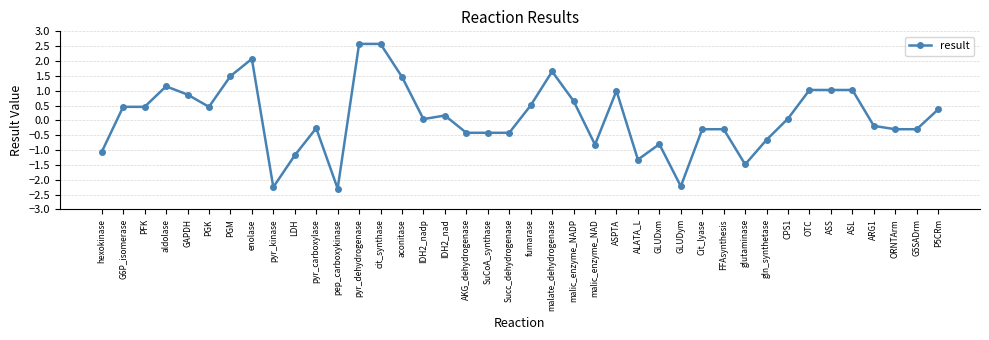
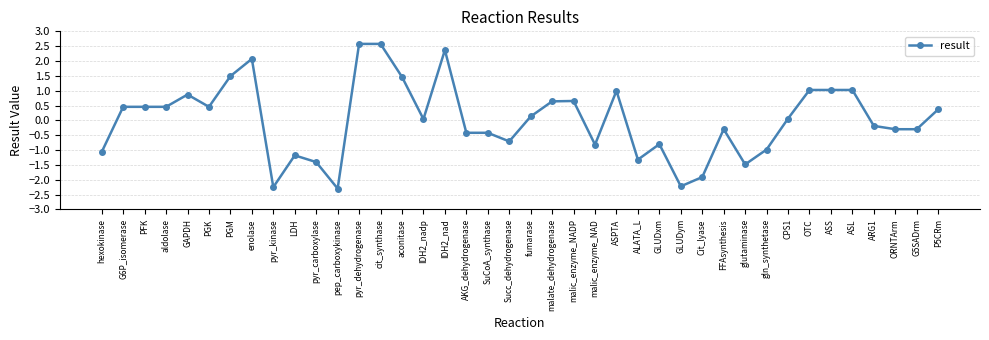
aldolase: 1.1 -> 0.5
pyr_carboxylase: -0.3 -> -1.4
IDH2_nad: 0.2 -> 2.4
Succ_dehydrogenase: -0.4 -> -0.7
fumarase: 0.5 -> 0.1
malate_dehydrogenase: 1.6 -> 0.6
Cit_lyase: -0.3 -> -1.9
gln_synthetase: -0.7 -> -1.0
